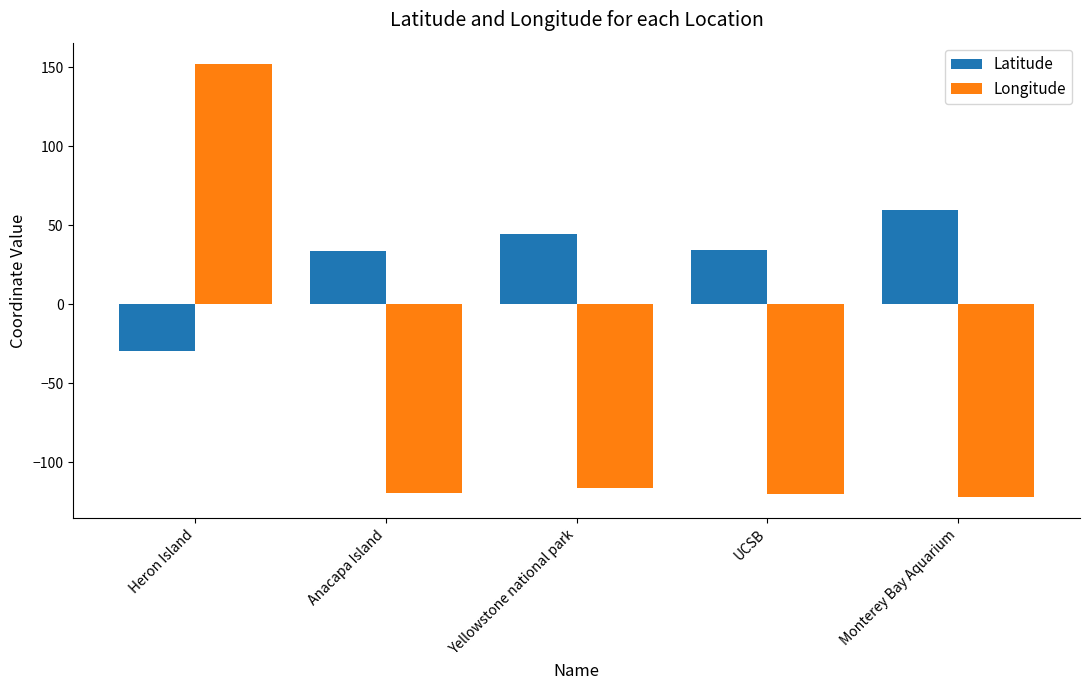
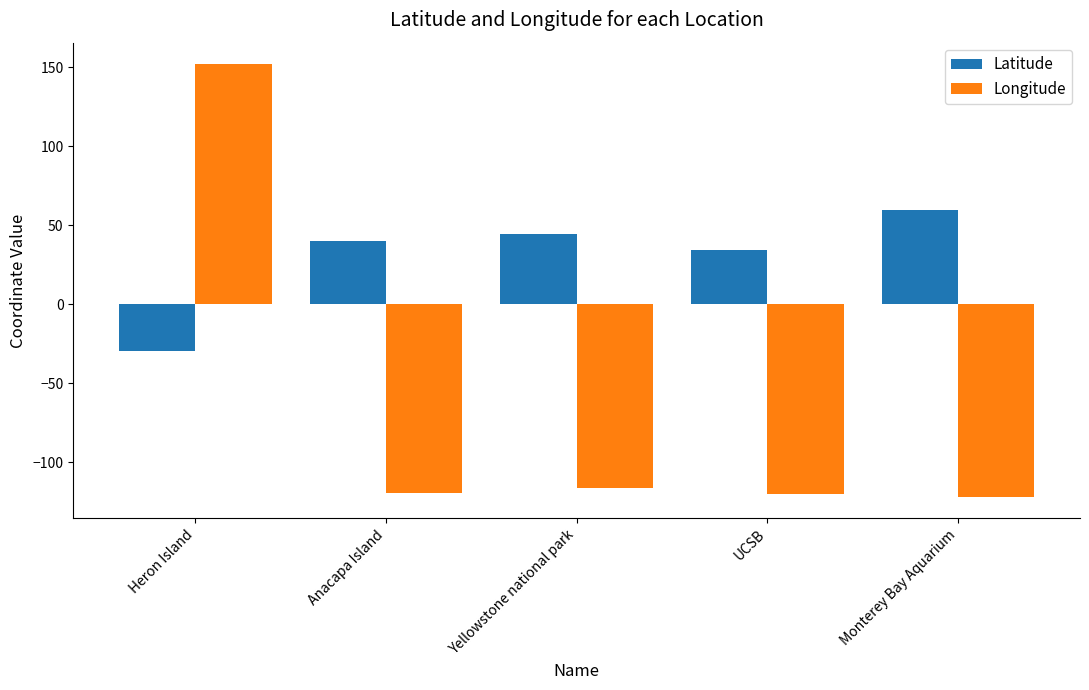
Latitude, Anacapa Island: 34 -> 40
